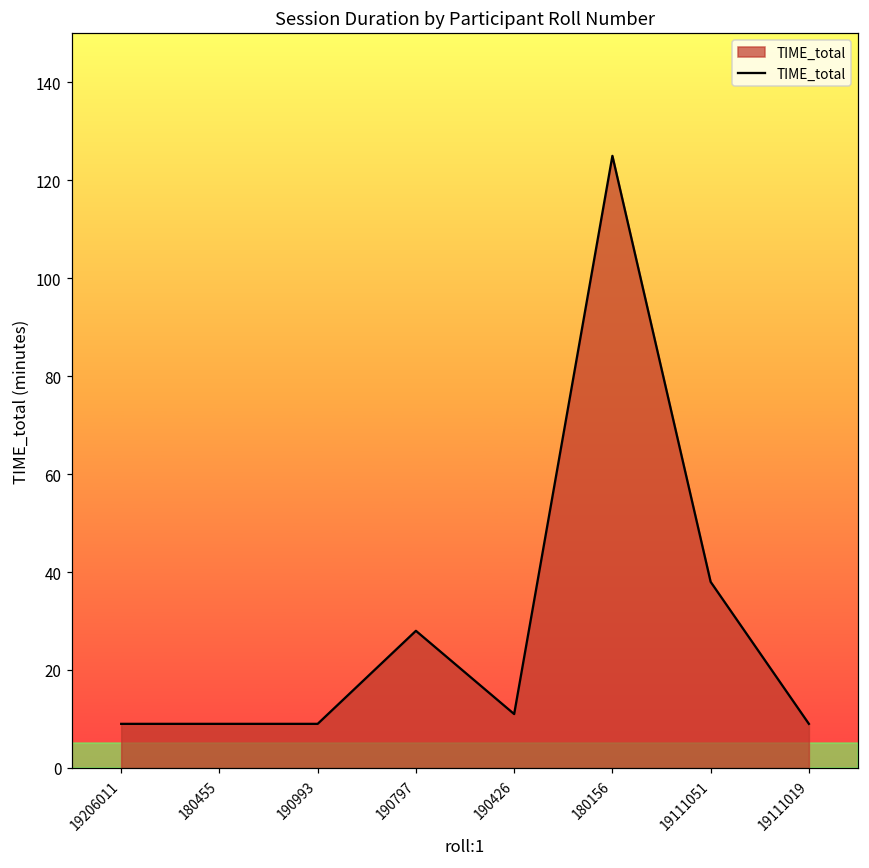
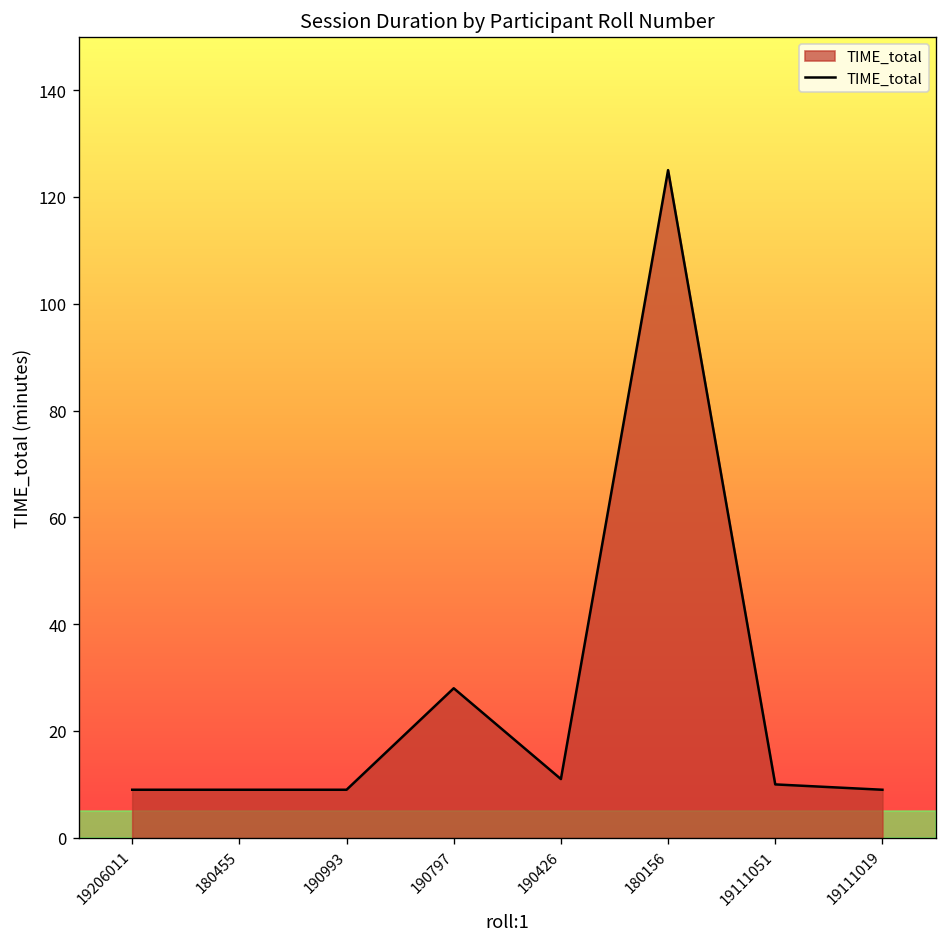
19111051: 38 -> 10
